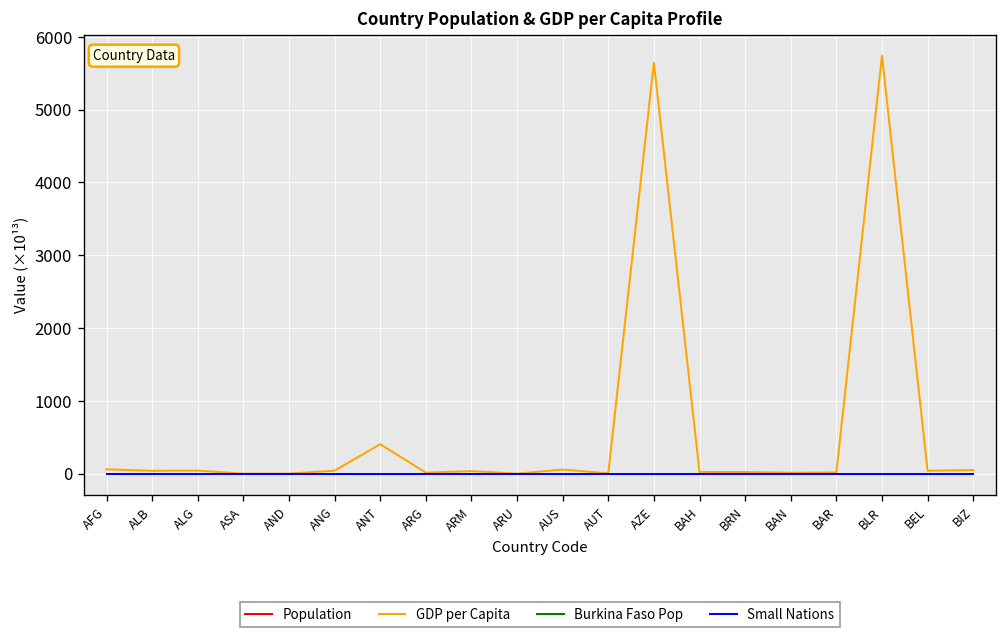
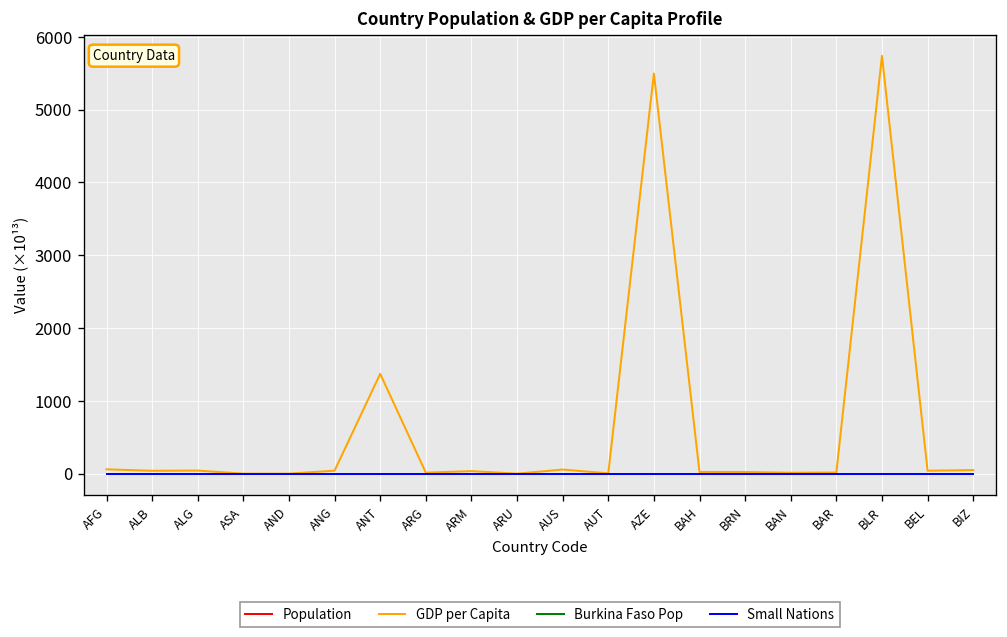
GDP per Capita, ANT: 400 -> 1400
GDP per Capita, AZE: 5600 -> 5500
